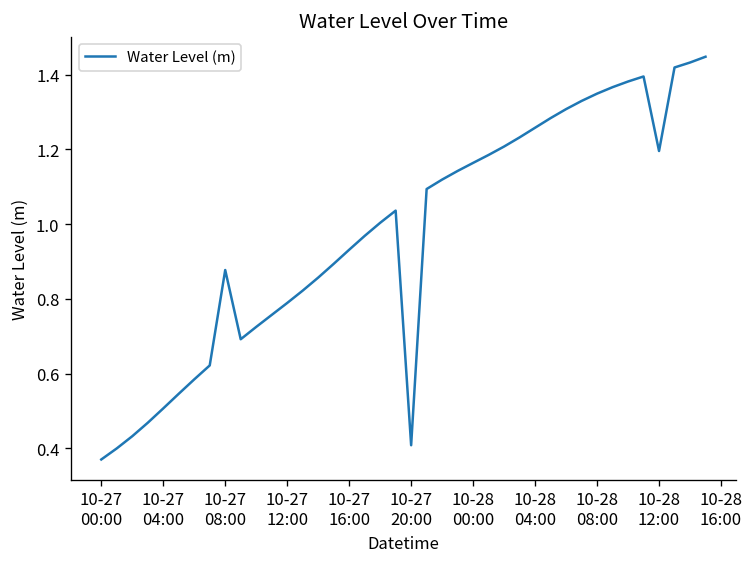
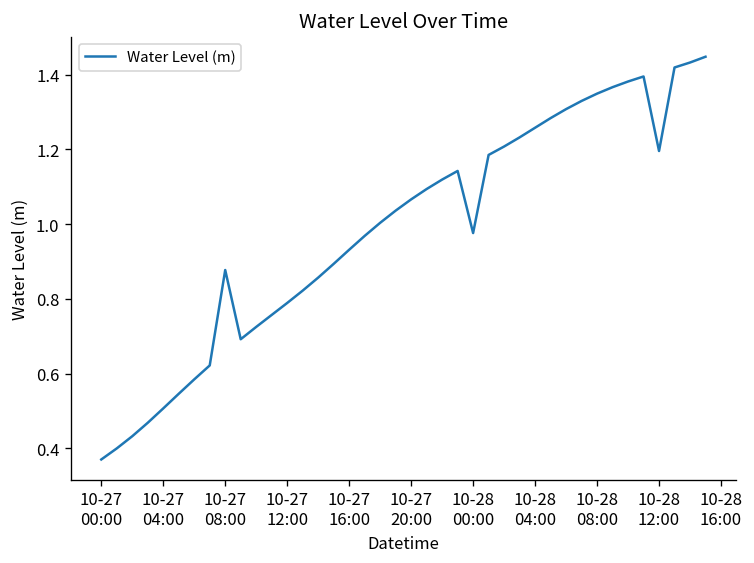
10-27 20:00: 0.41 -> 1.07
10-28 00:00: 1.16 -> 0.98
